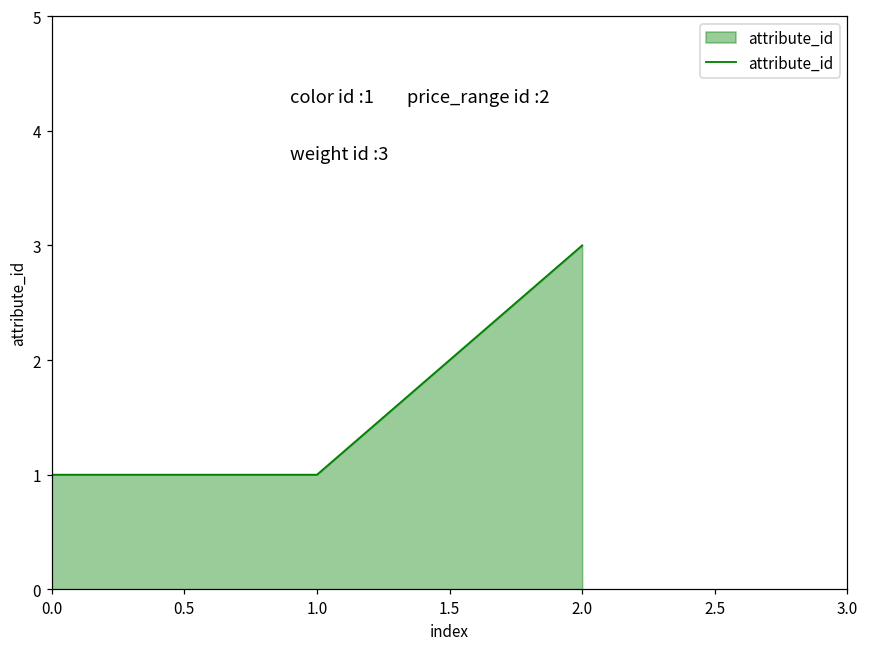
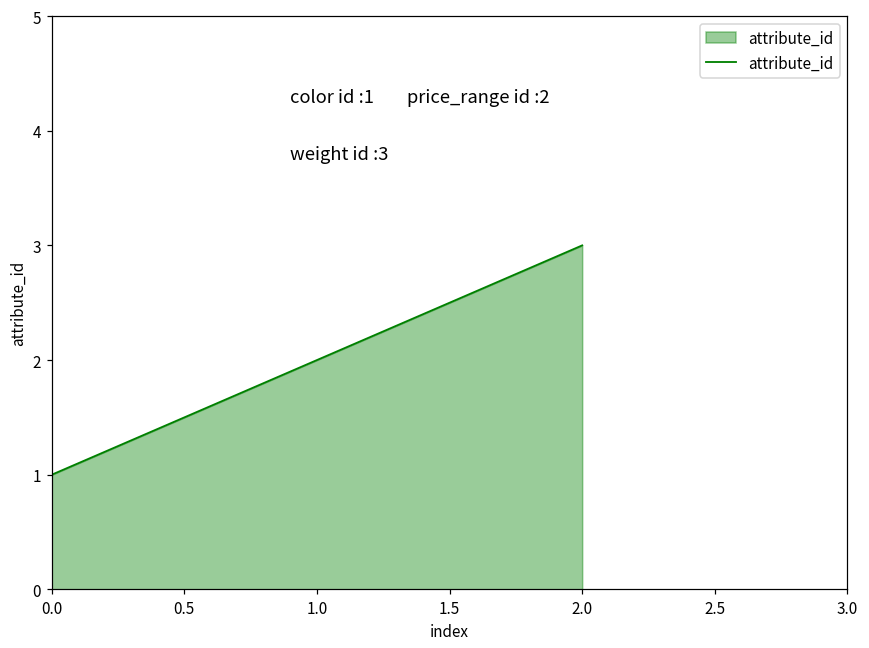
1.0: 1 -> 2
